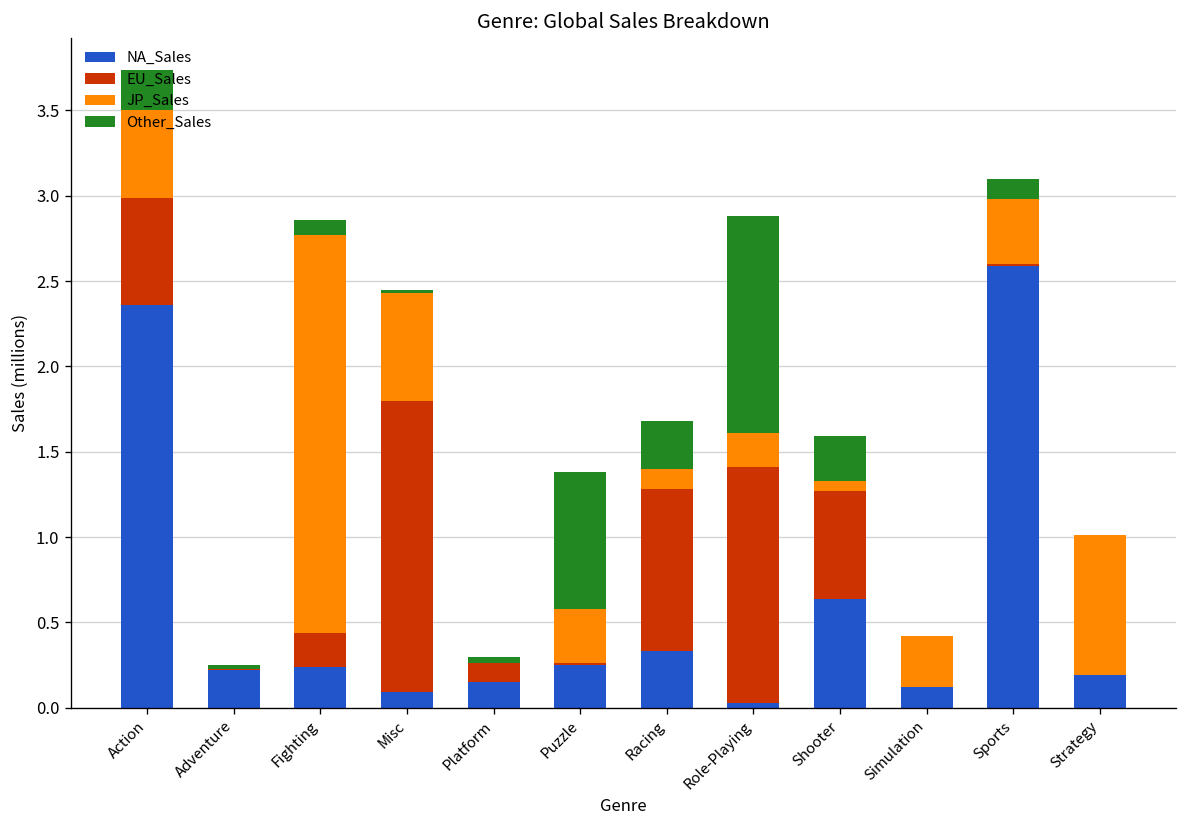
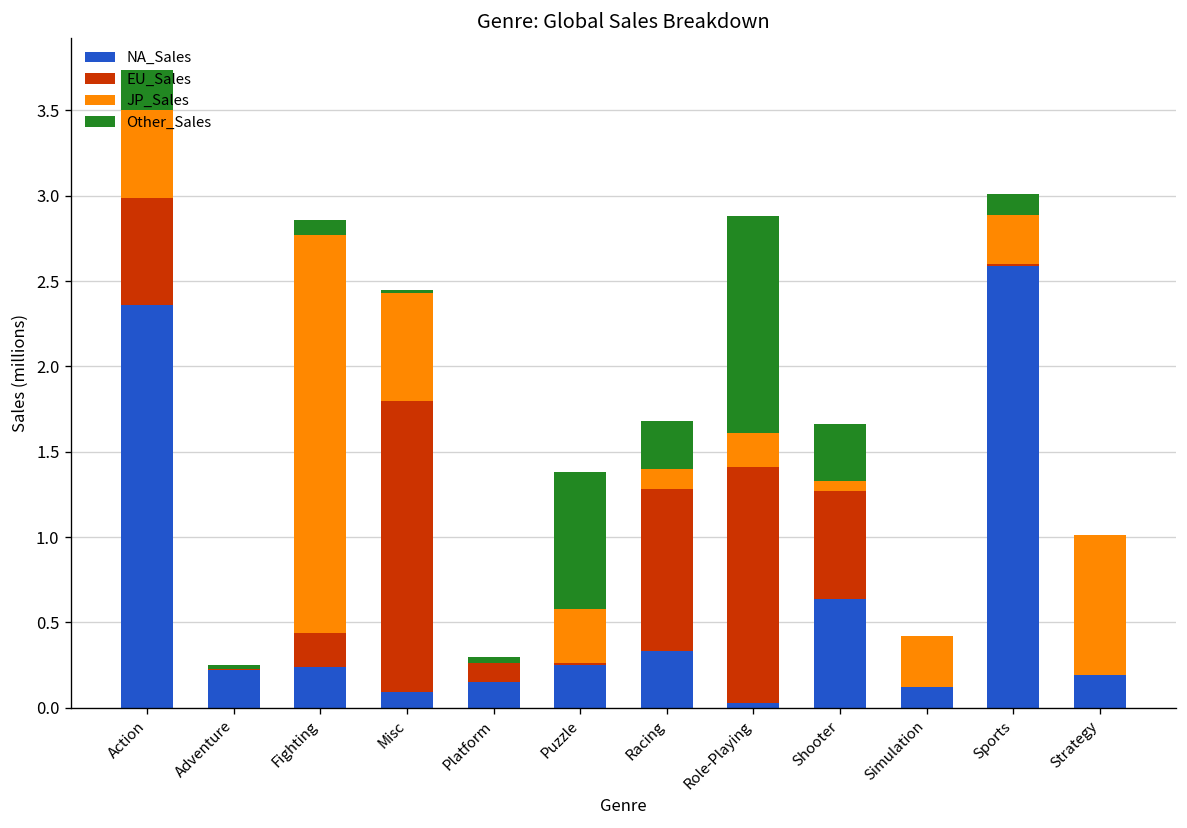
Other_Sales, Shooter: 0.26 -> 0.33
JP_Sales, Sports: 0.38 -> 0.29
